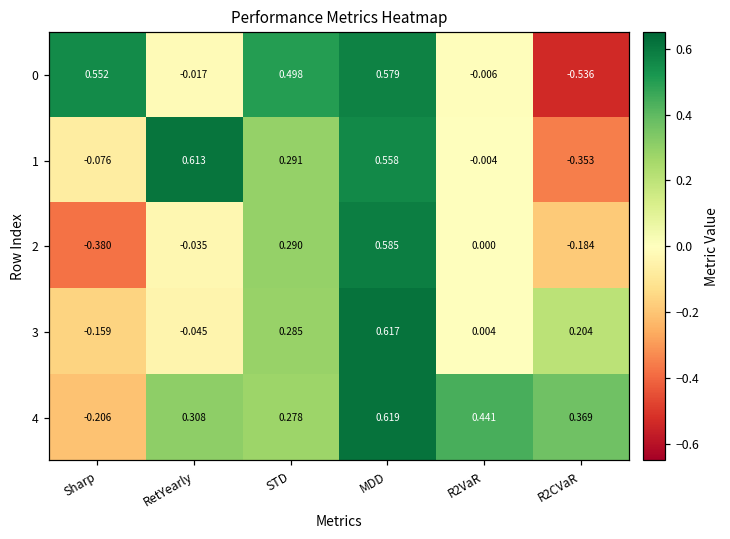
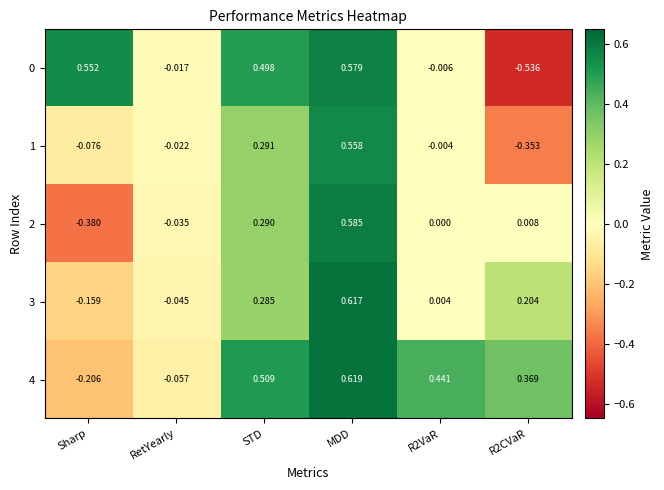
1, RetYearly: 0.613 -> -0.022
2, R2CVaR: -0.184 -> 0.008
4, RetYearly: 0.308 -> -0.057
4, STD: 0.278 -> 0.509
